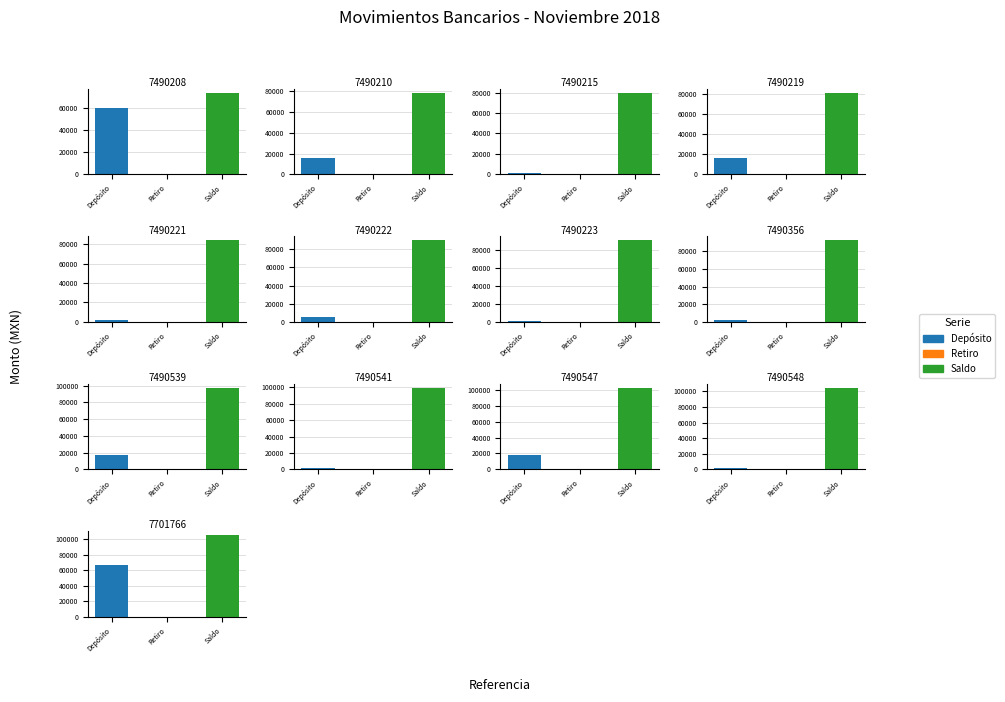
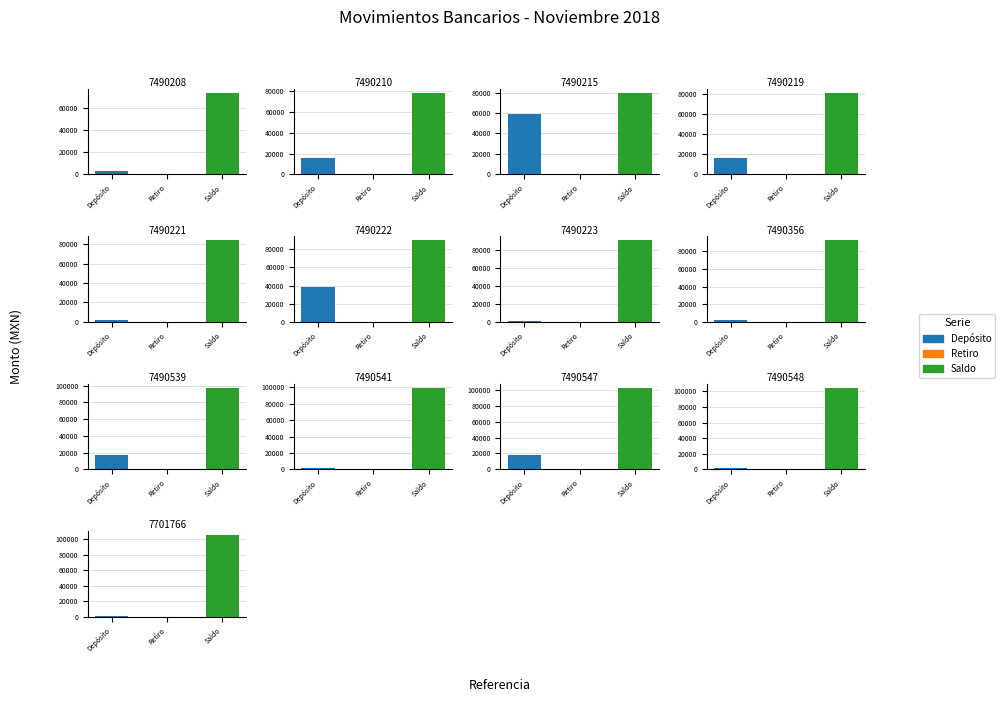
7490208, Depósito: 60000 -> 3000
7490215, Depósito: 1000 -> 59000
7490222, Depósito: 10000 -> 40000
7701766, Depósito: 70000 -> 0
